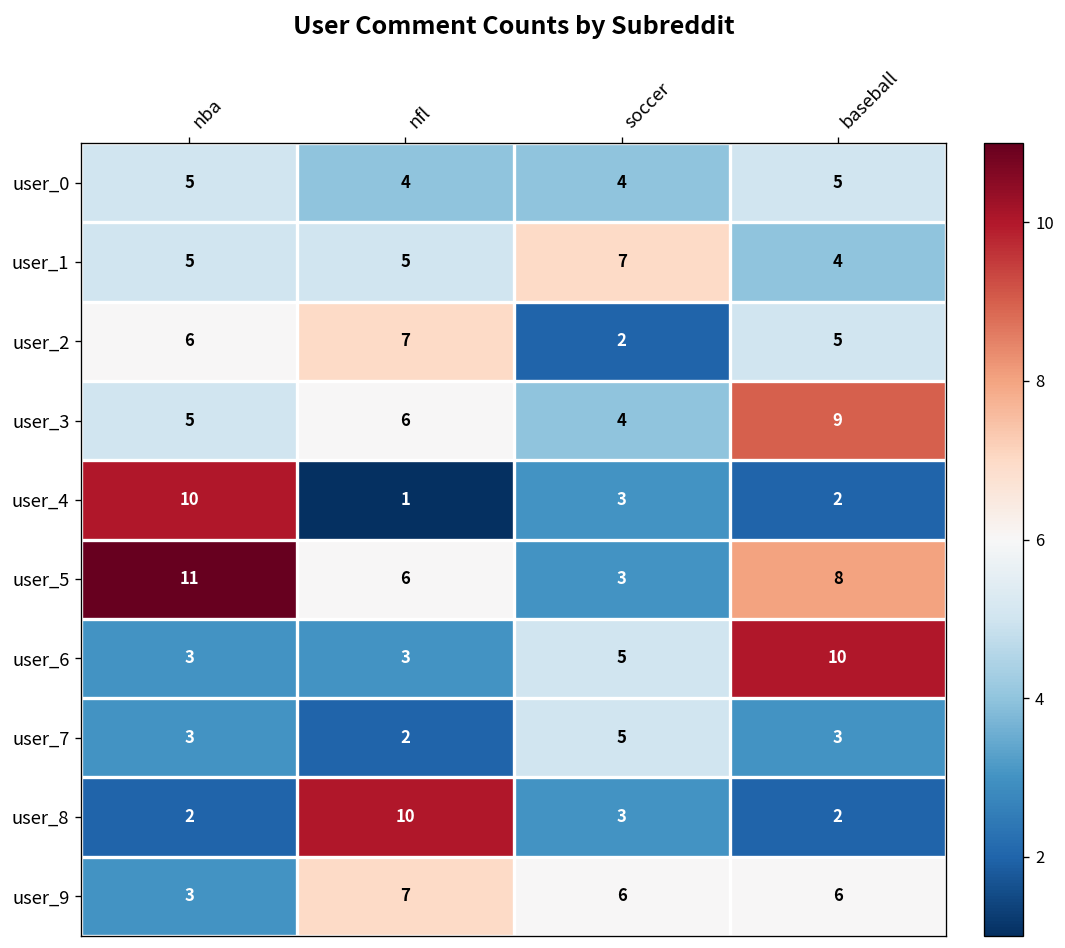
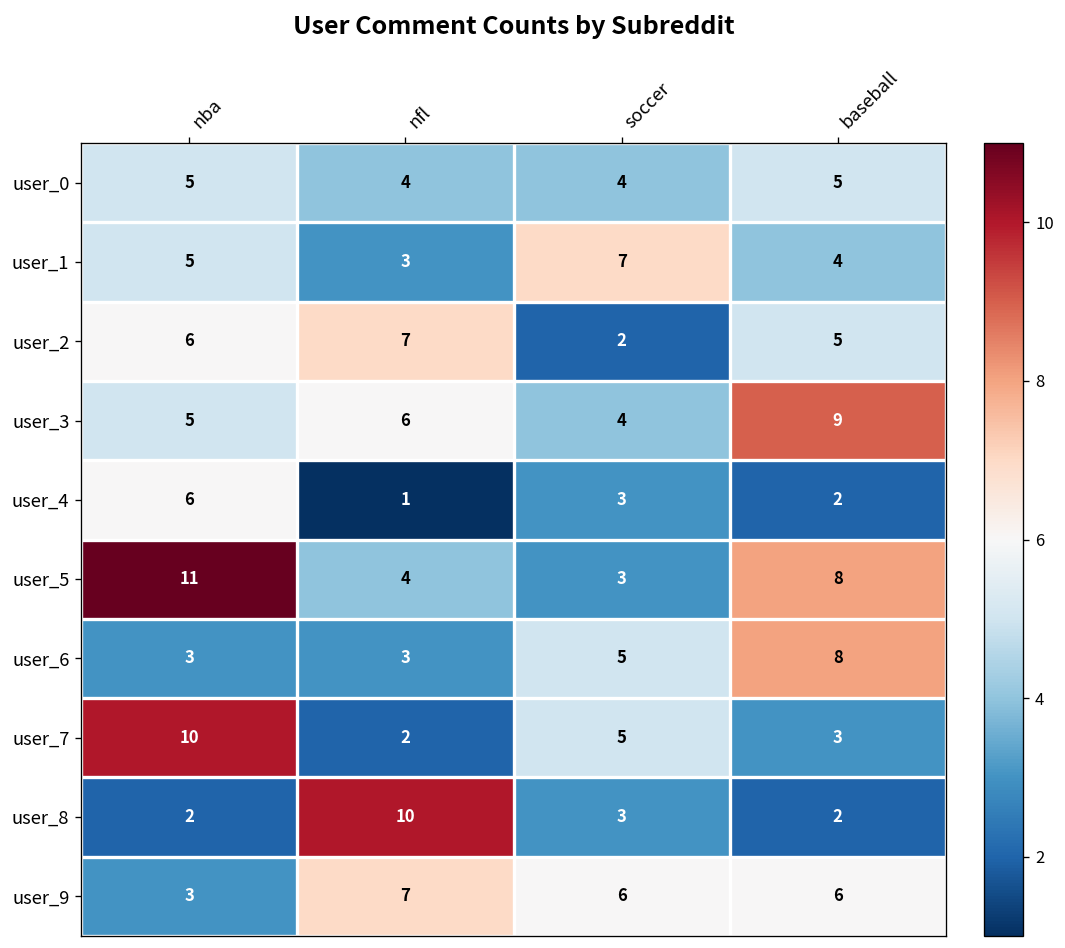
user_1, nfl: 5 -> 3
user_4, nba: 10 -> 6
user_5, nfl: 6 -> 4
user_6, baseball: 10 -> 8
user_7, nba: 3 -> 10
